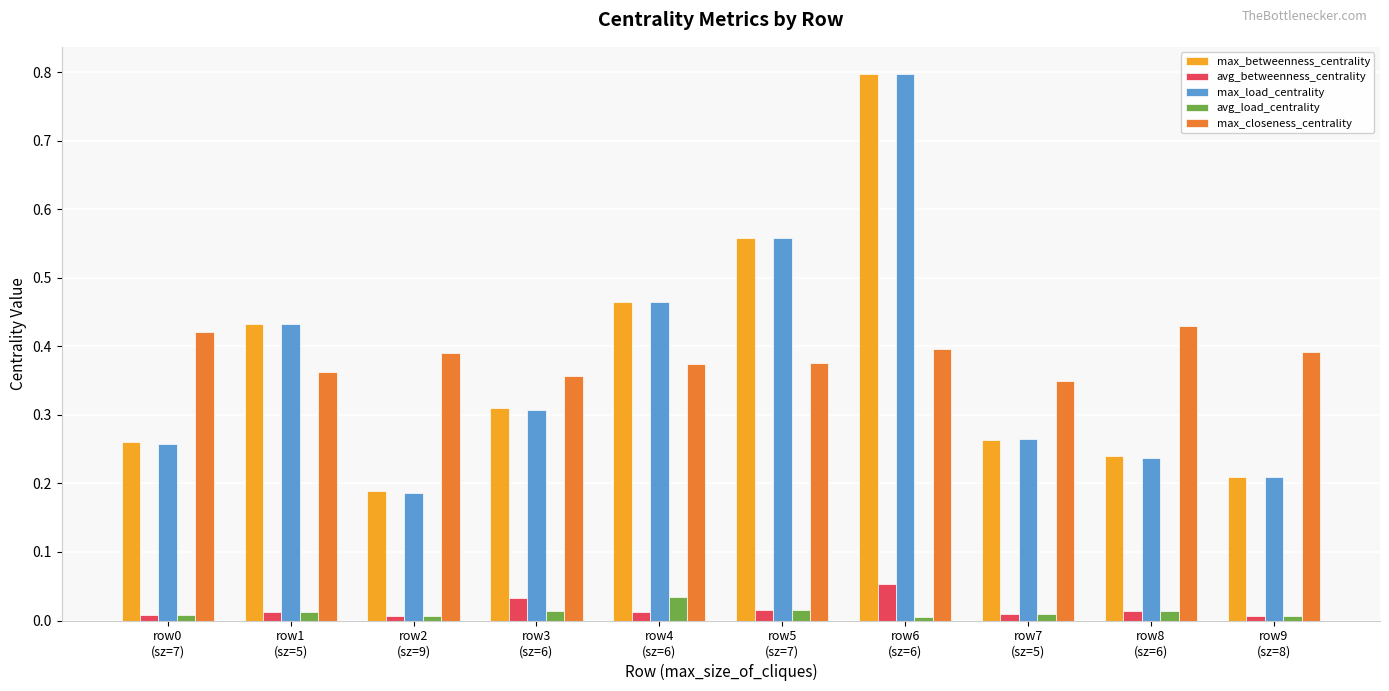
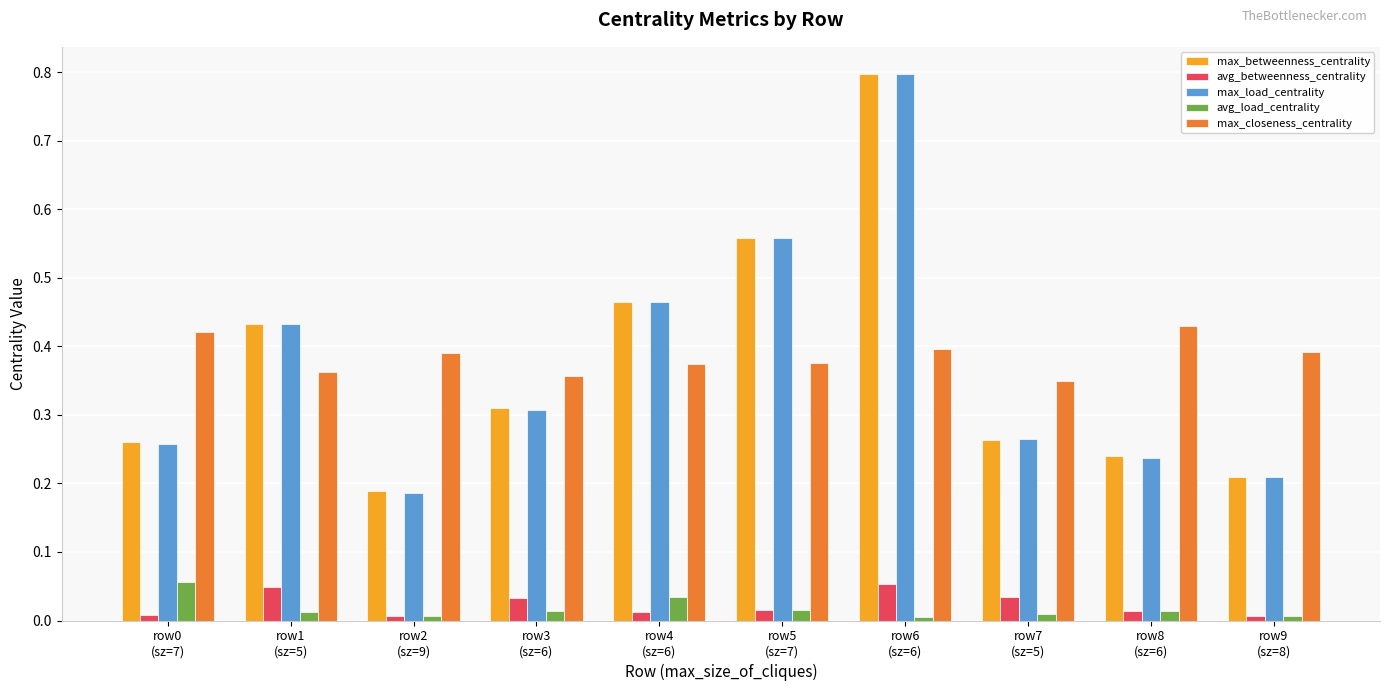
avg_load_centrality, row0 (sz=7): 0.01 -> 0.06
avg_betweenness_centrality, row1 (sz=5): 0.01 -> 0.05
avg_betweenness_centrality, row7 (sz=5): 0.01 -> 0.03
